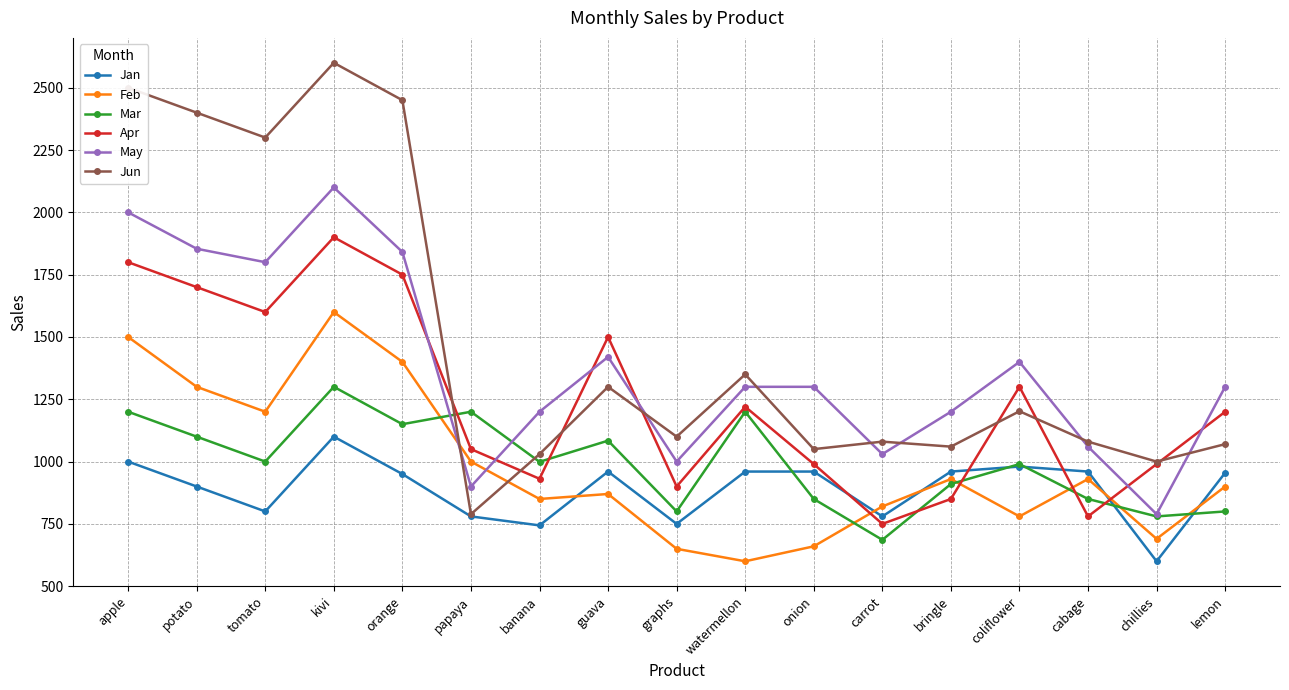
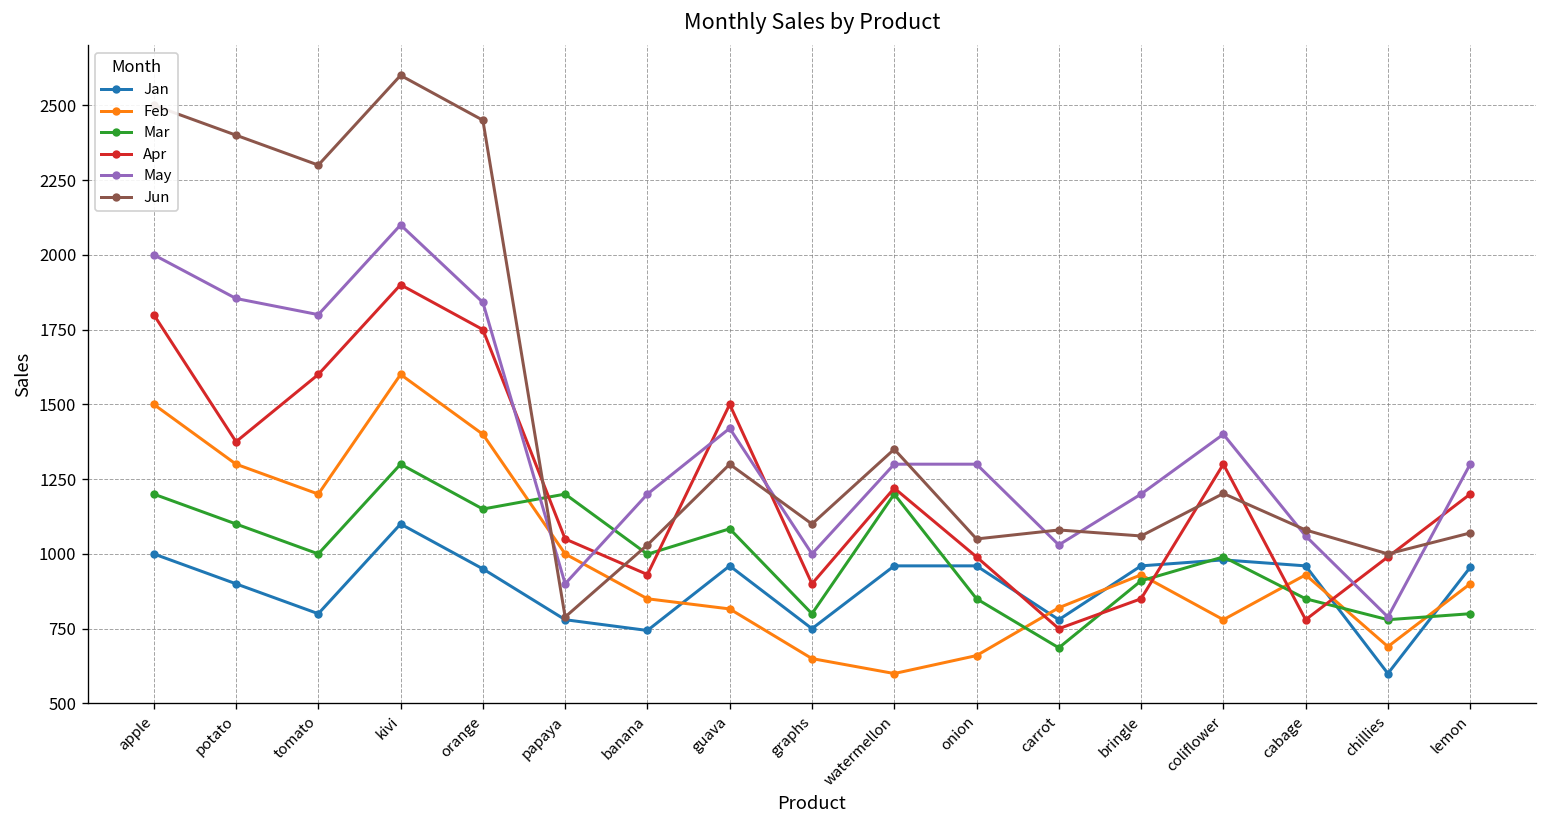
Apr, potato: 1700 -> 1380
Feb, guava: 870 -> 820
